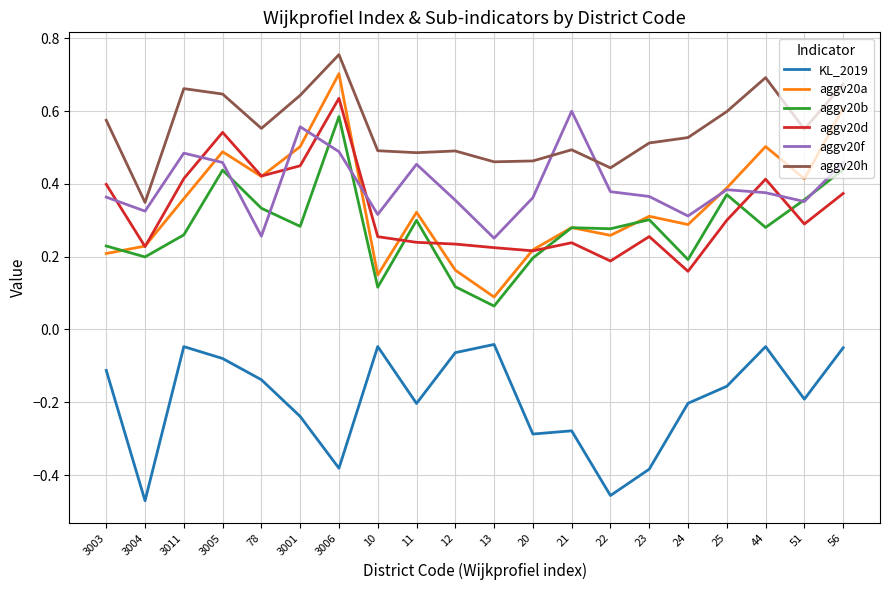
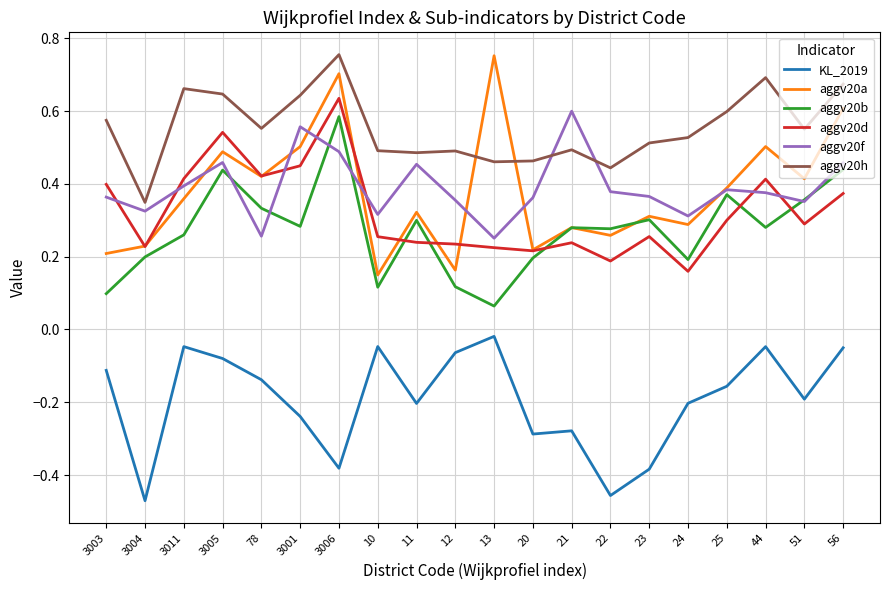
aggv20b, 3003: 0.23 -> 0.10
aggv20f, 3011: 0.48 -> 0.39
KL_2019, 13: -0.04 -> -0.02
aggv20a, 13: 0.09 -> 0.75
